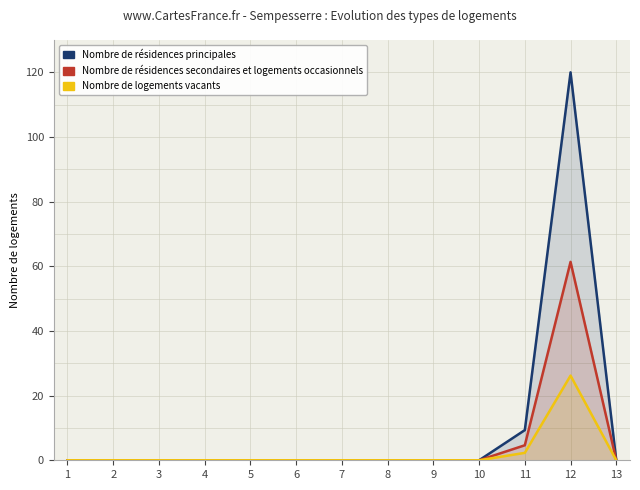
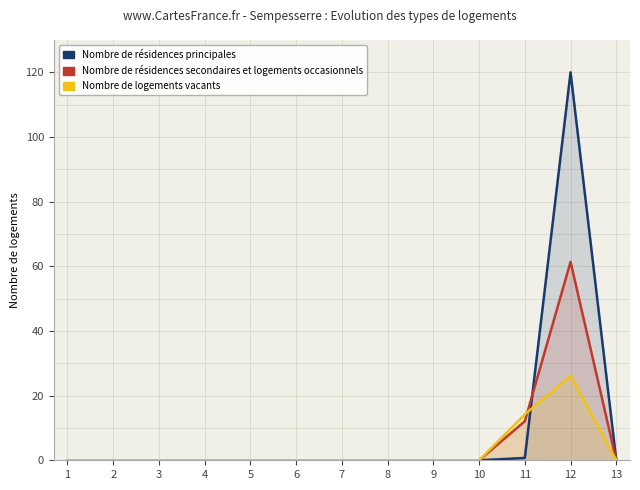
Nombre de résidences principales, 11: 9 -> 1
Nombre de résidences secondaires et logements occasionnels, 11: 5 -> 12
Nombre de logements vacants, 11: 2 -> 14
